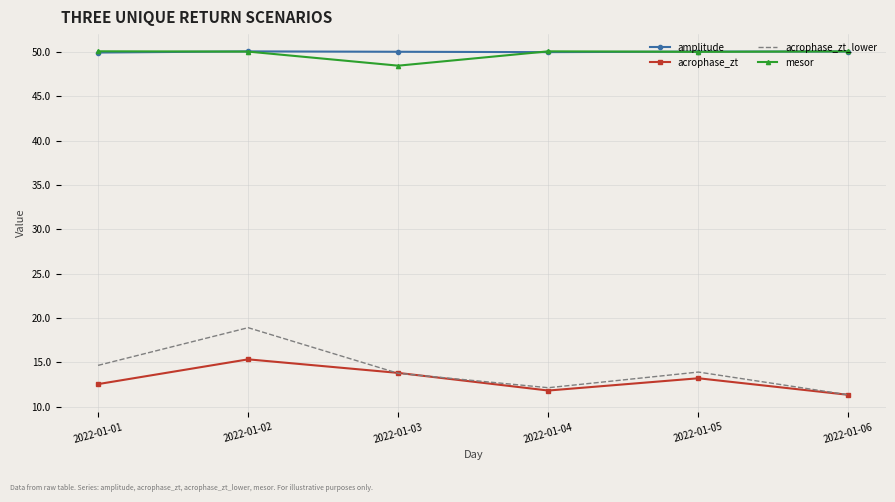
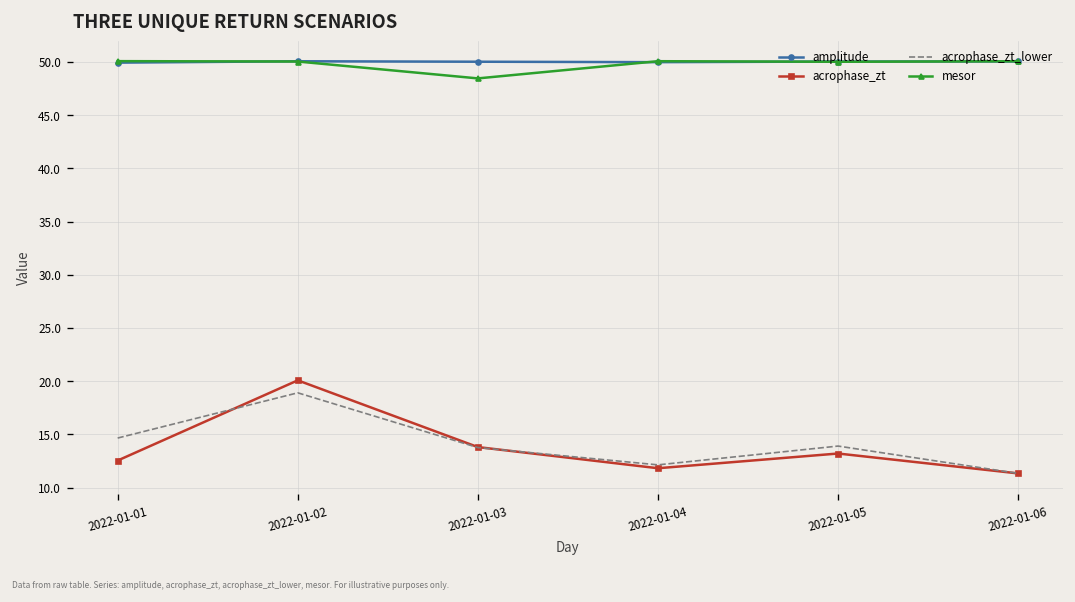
acrophase_zt, 2022-01-02: 15 -> 20
